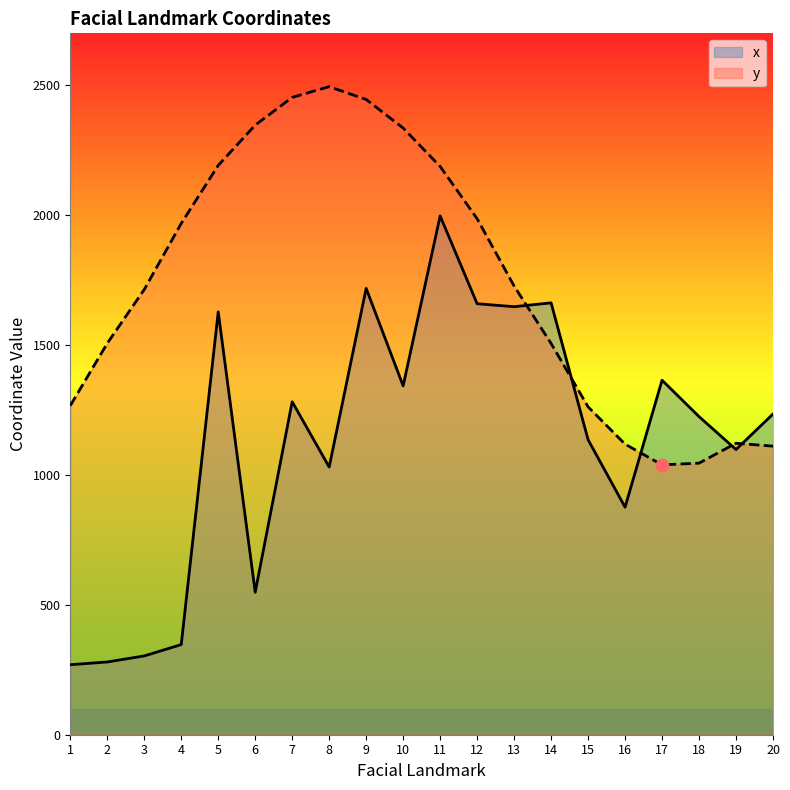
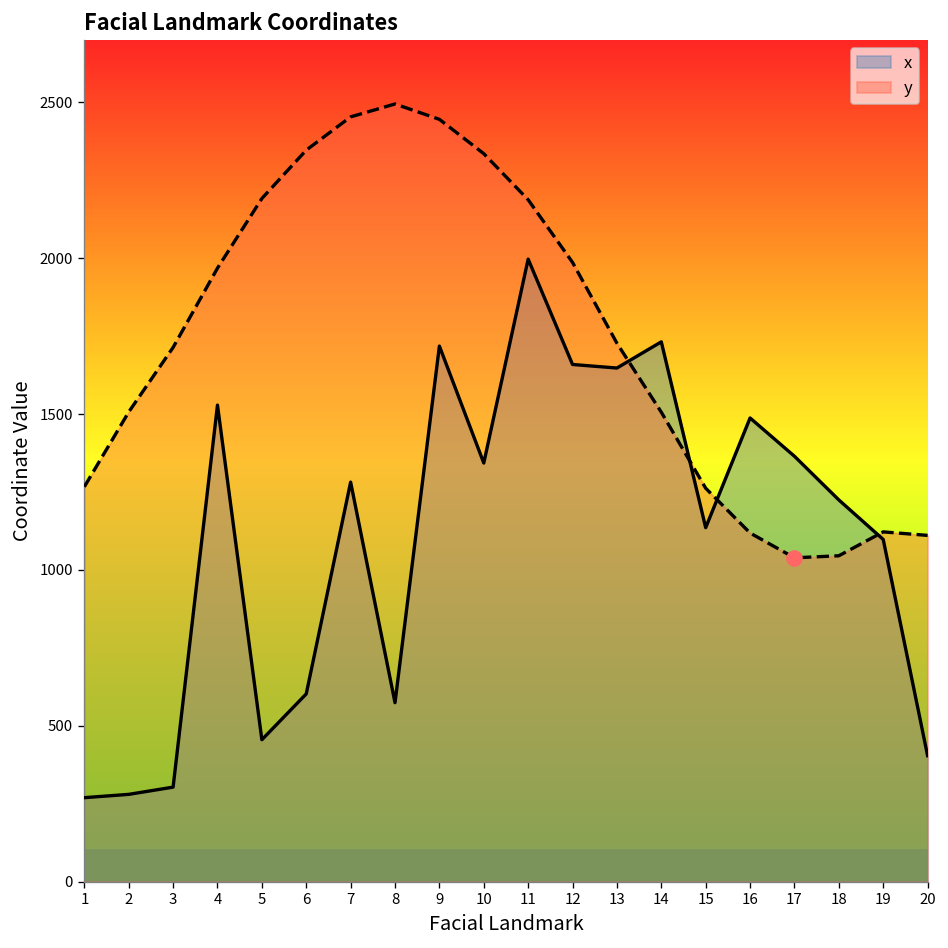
x, 4: 350 -> 1530
x, 5: 1630 -> 460
x, 6: 550 -> 600
x, 8: 1030 -> 570
x, 14: 1660 -> 1730
x, 16: 880 -> 1490
x, 20: 1230 -> 400
